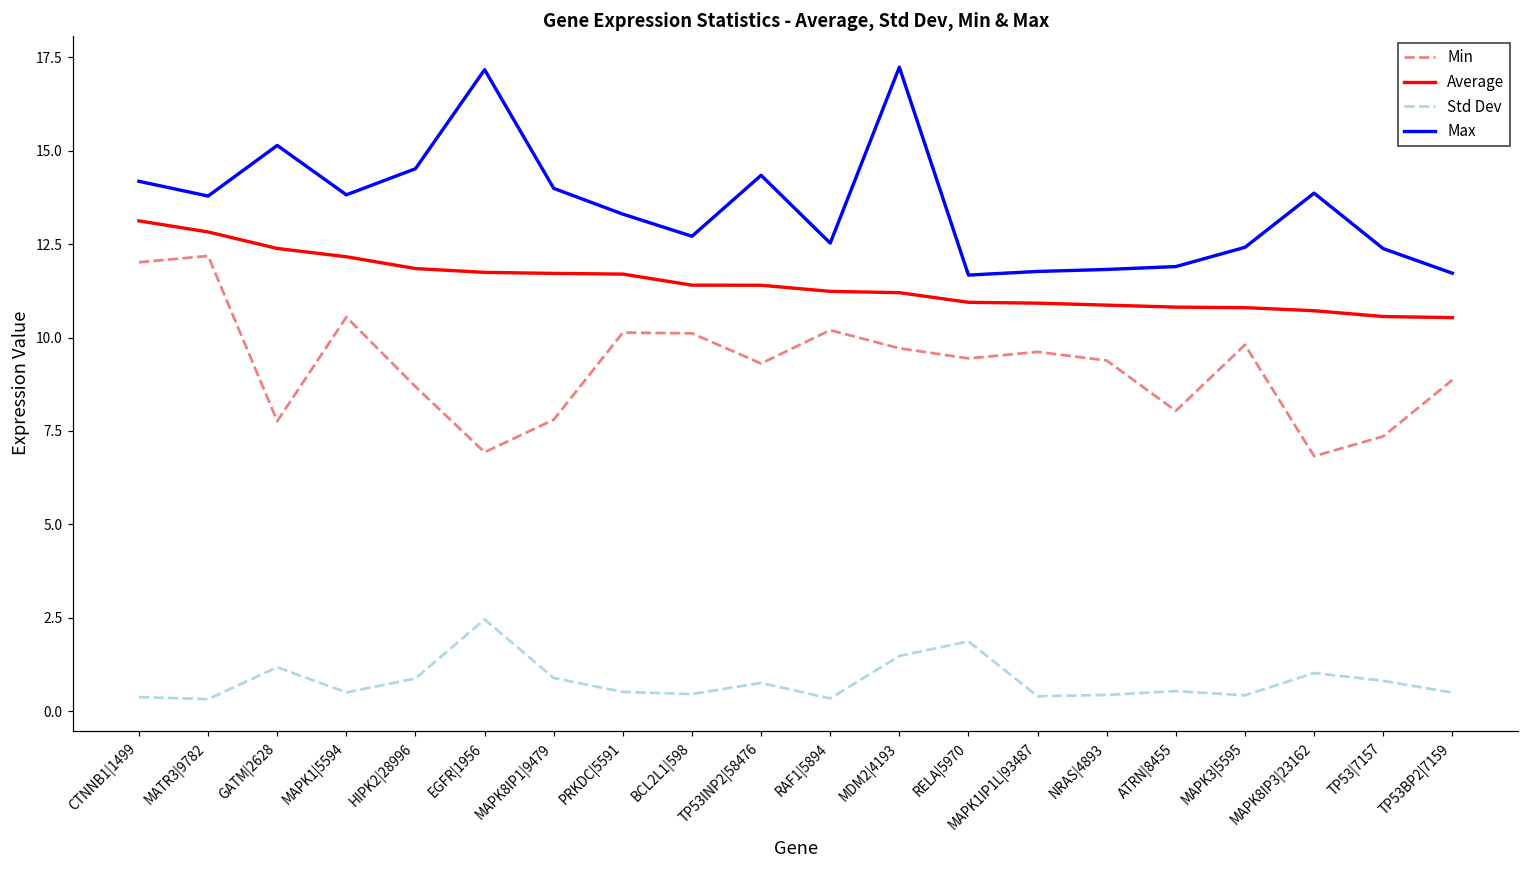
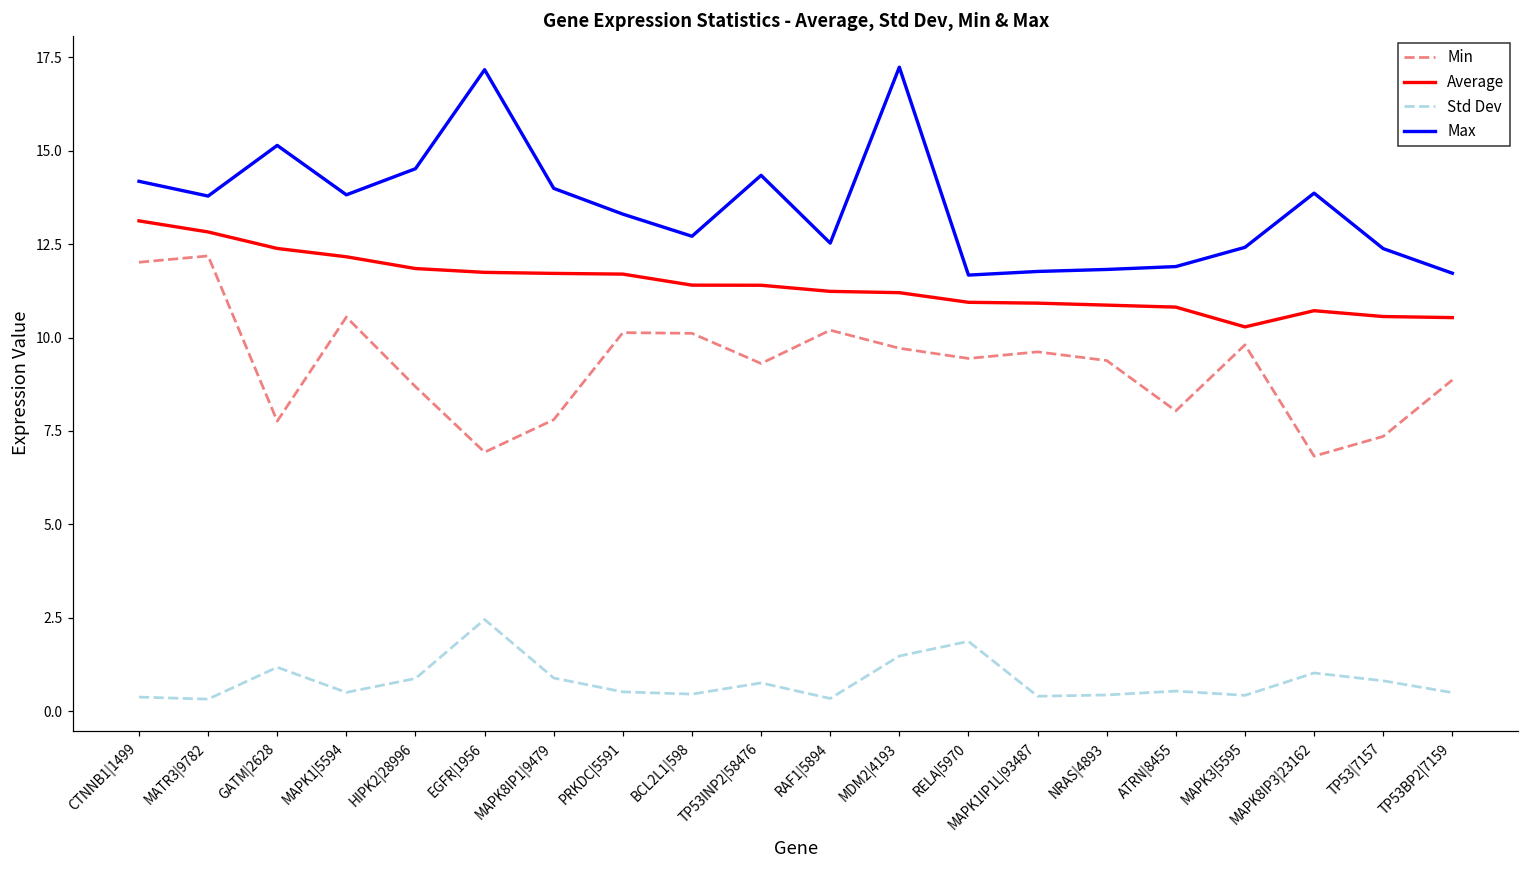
Average, MAPK3|5595: 10.8 -> 10.3
